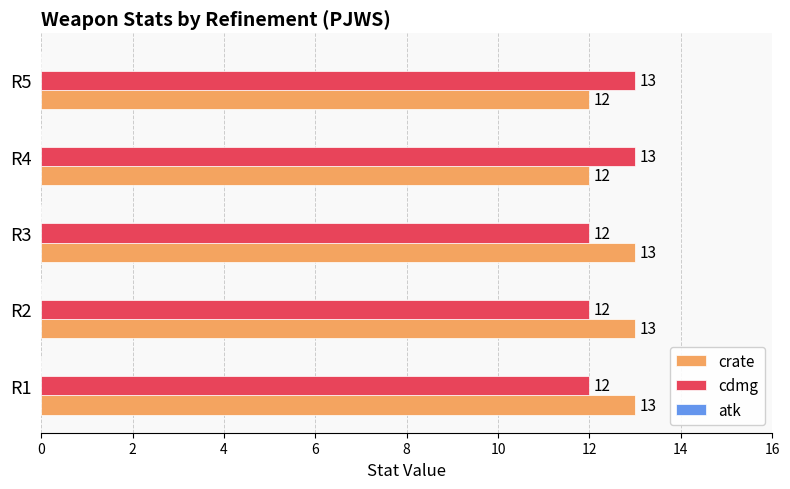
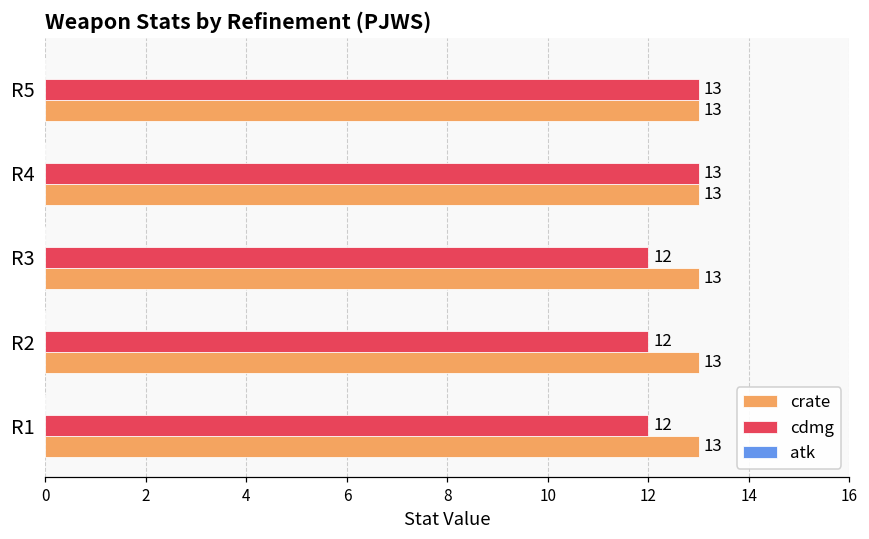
crate, R5: 12 -> 13
crate, R4: 12 -> 13
